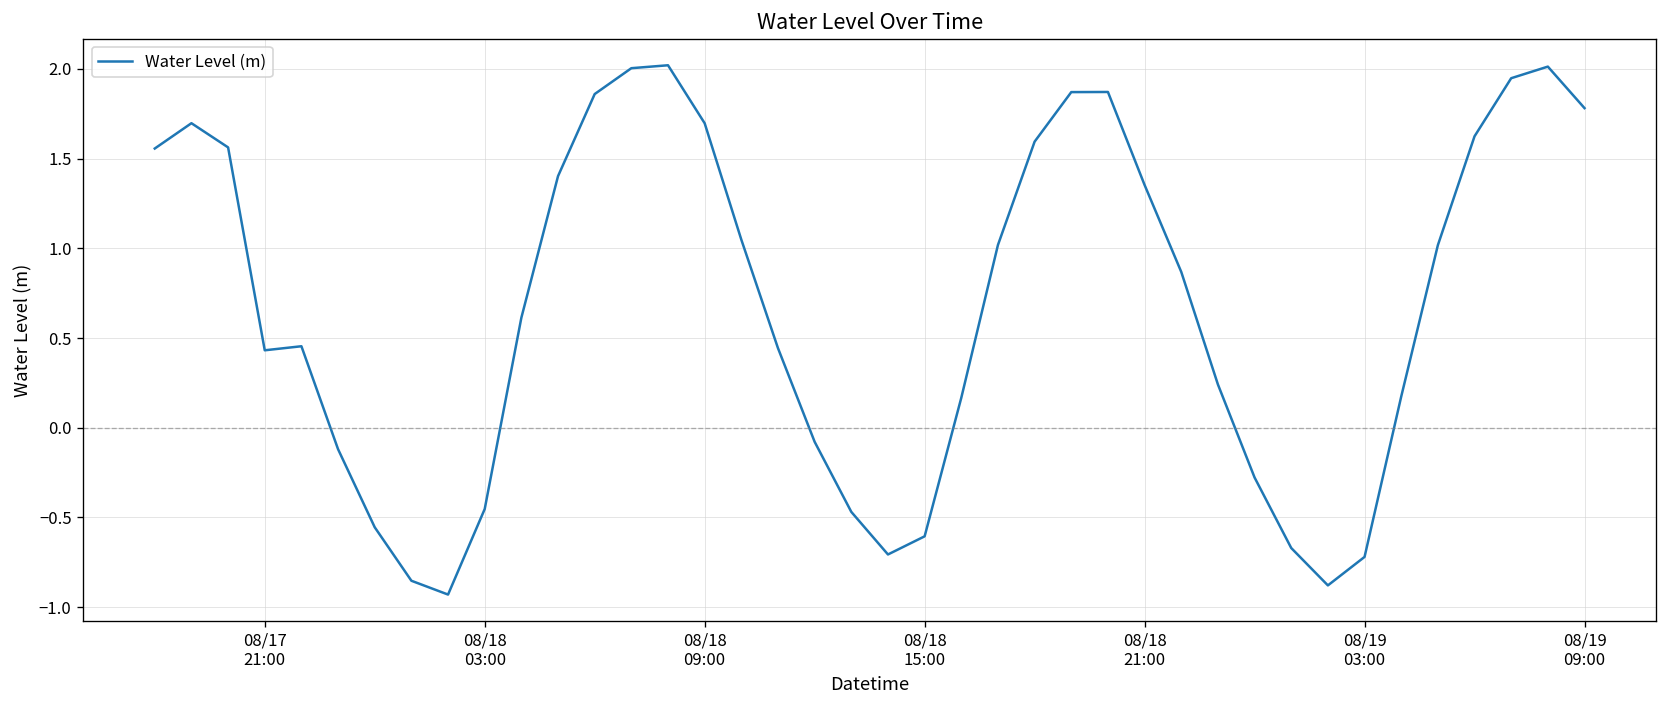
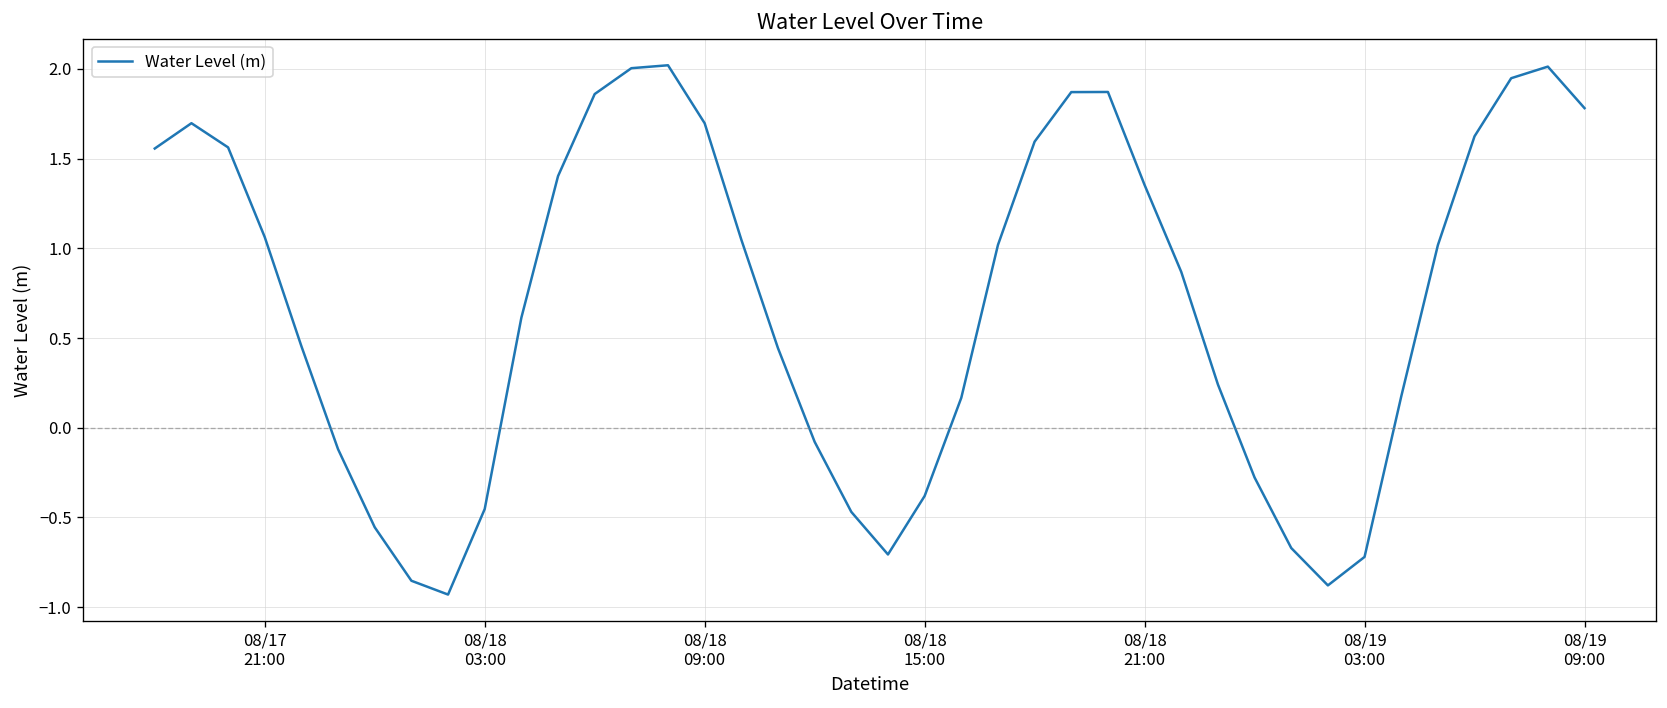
08/17 21:00: 0.43 -> 1.06
08/18 15:00: -0.61 -> -0.38
